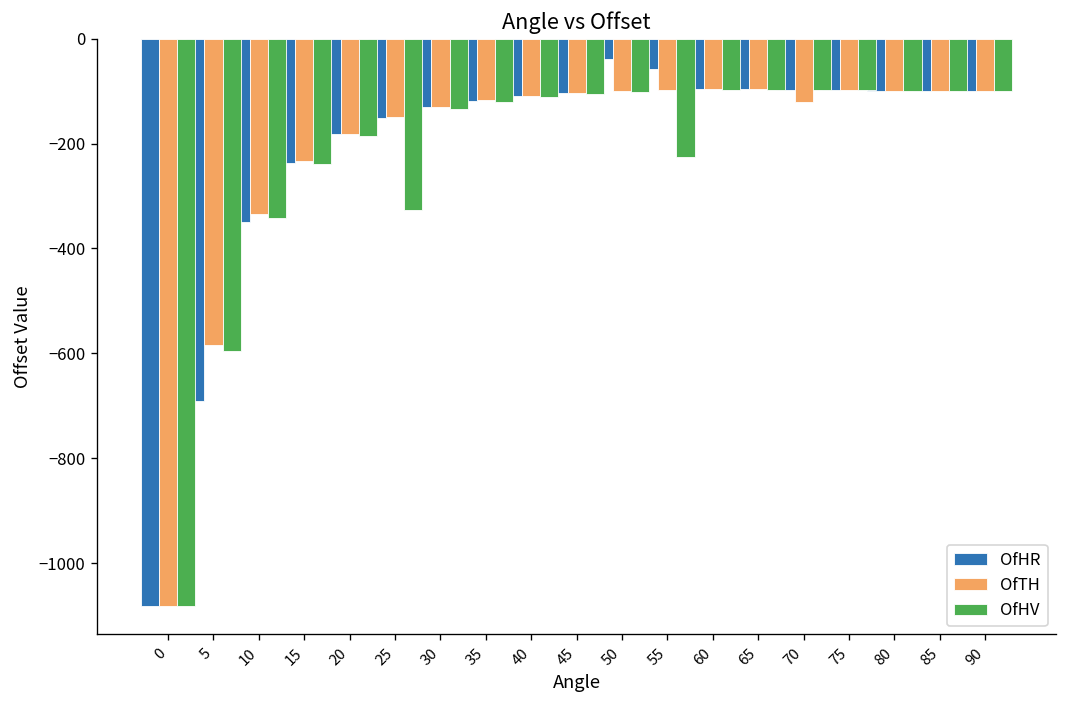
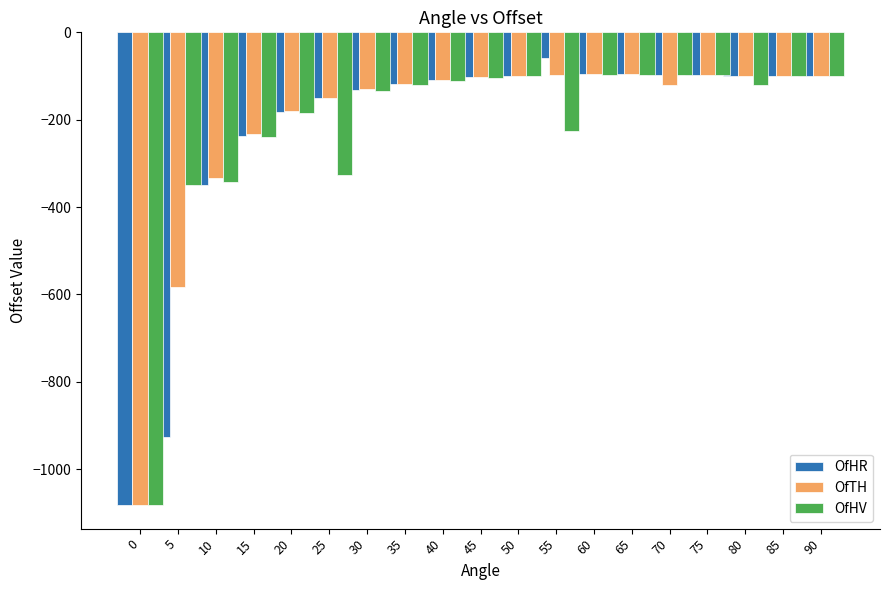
OfHR, 5: -690 -> -930
OfHV, 5: -600 -> -350
OfHR, 50: -40 -> -100
OfHV, 80: -100 -> -120
